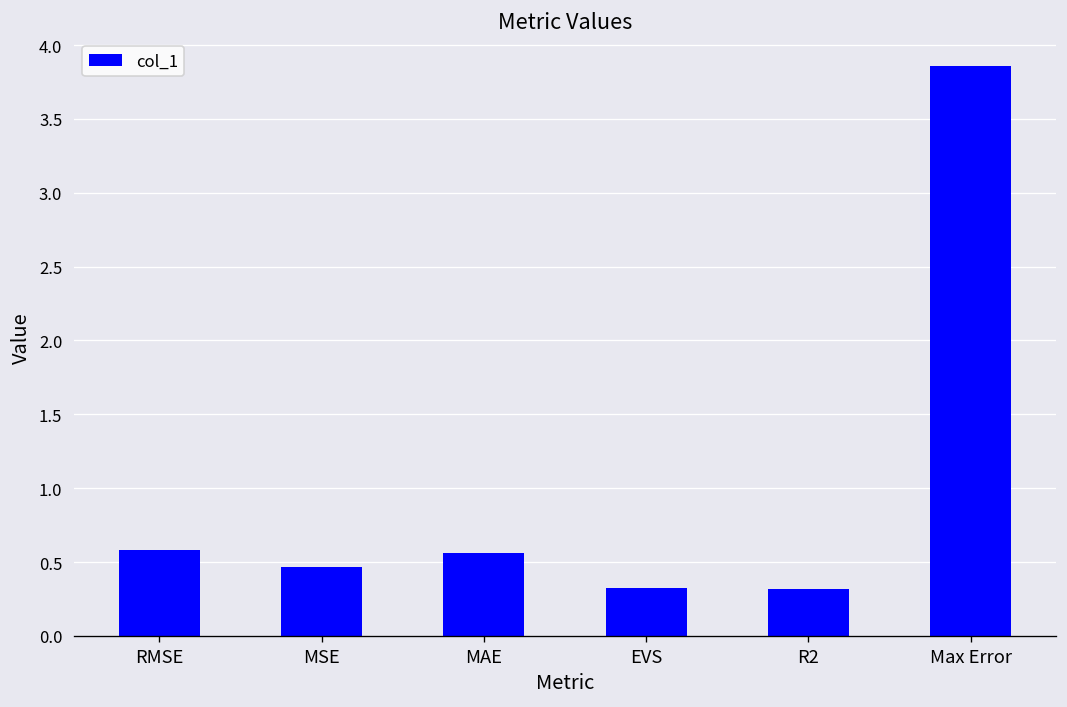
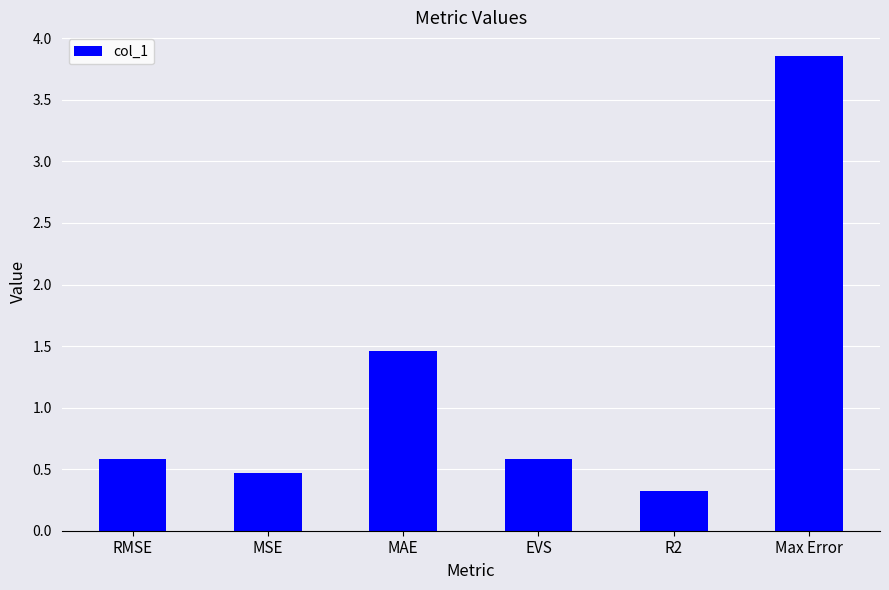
MAE: 0.56 -> 1.46
EVS: 0.33 -> 0.58
